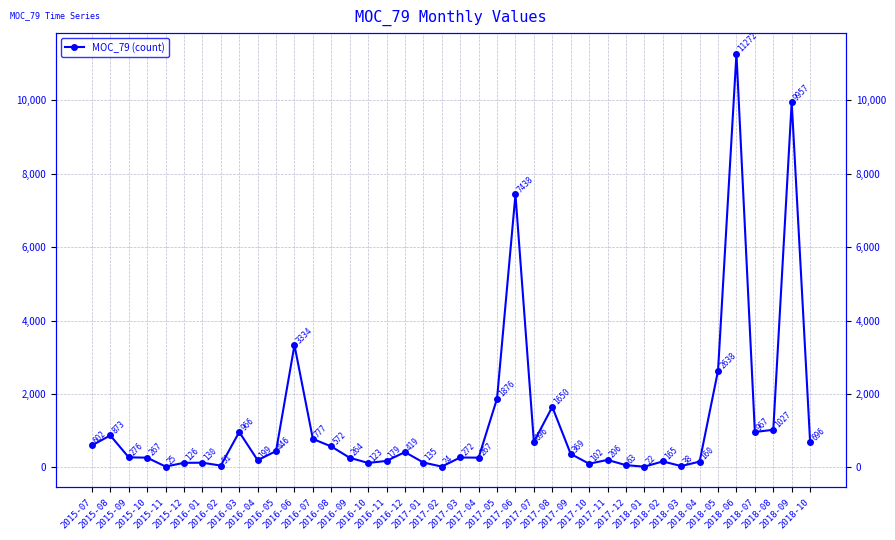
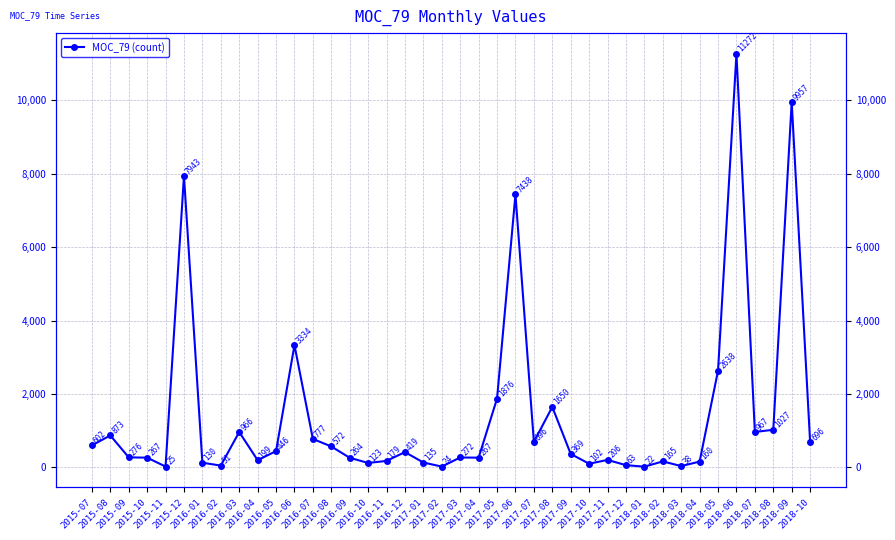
2015-12: 126 -> 7943
